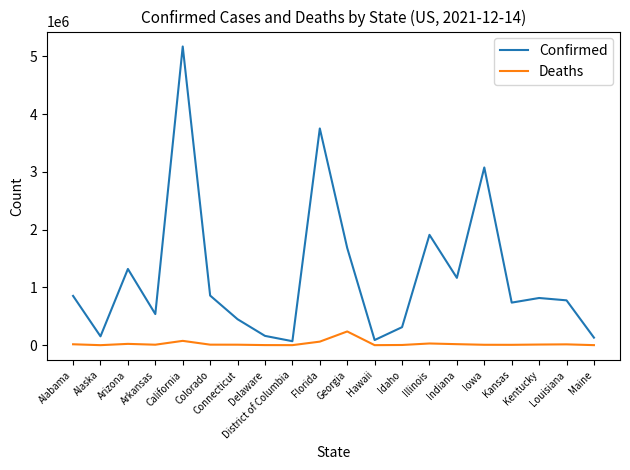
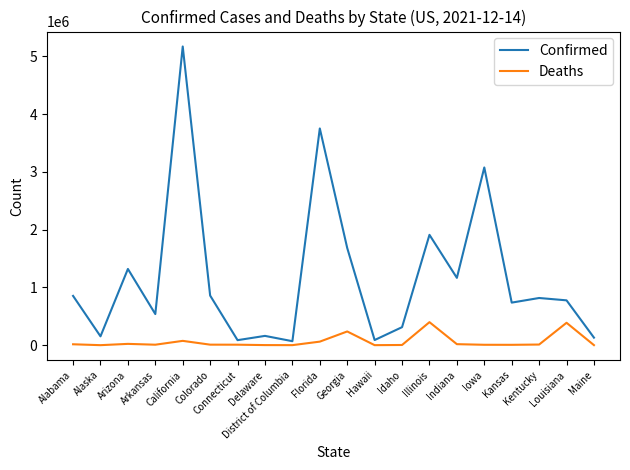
Confirmed, Connecticut: 500000 -> 100000
Deaths, Illinois: 0 -> 400000
Deaths, Louisiana: 0 -> 400000
